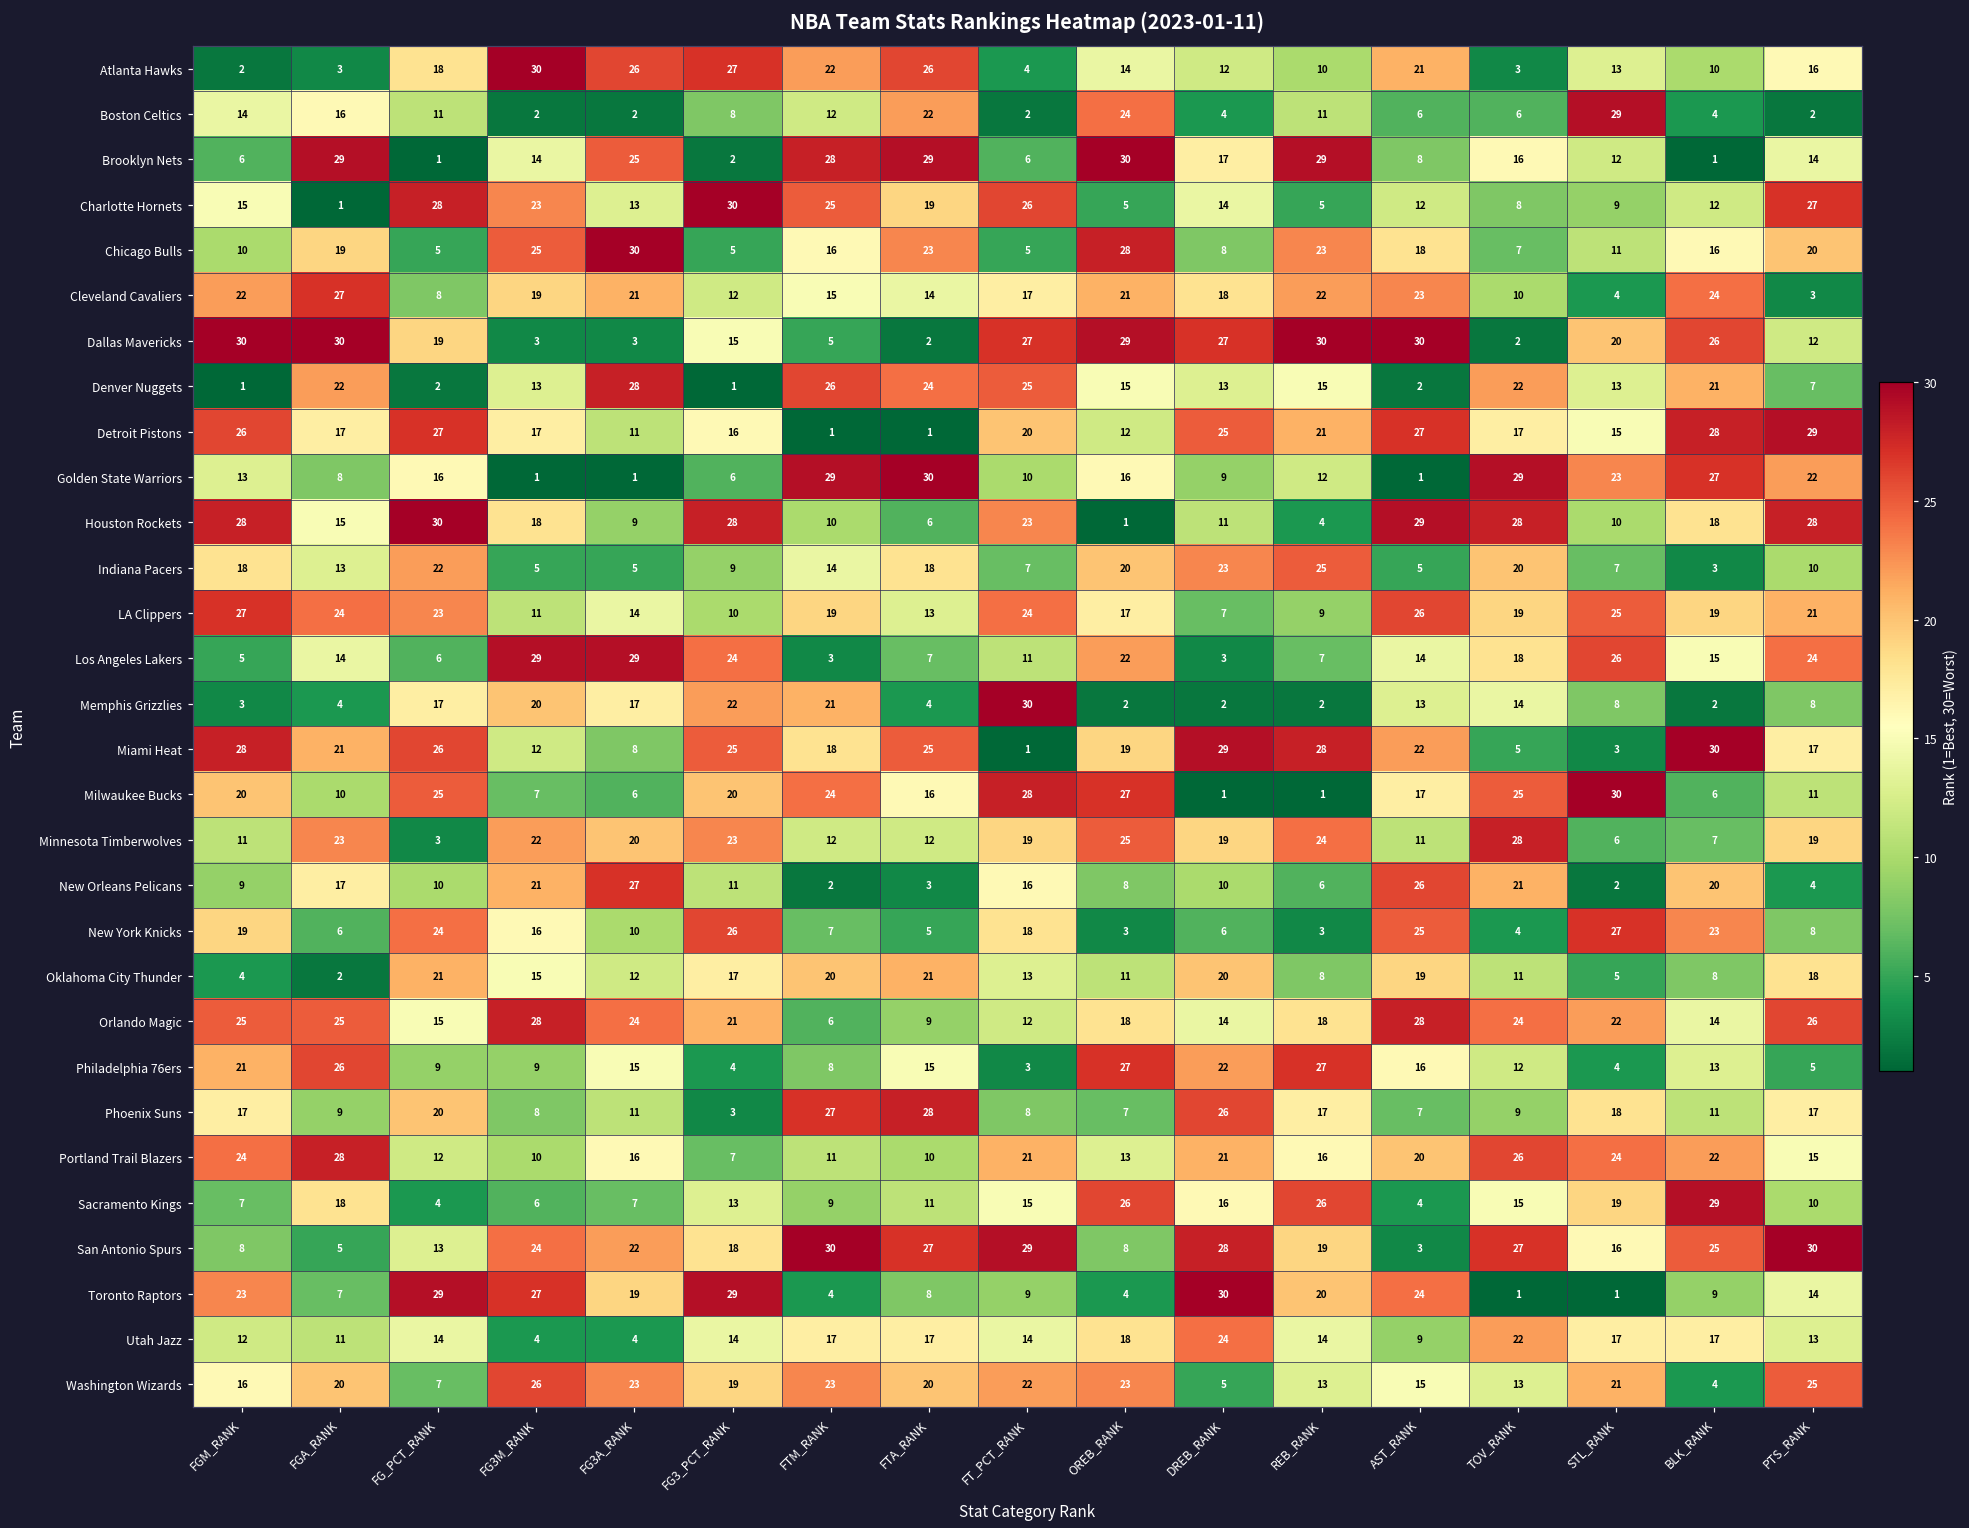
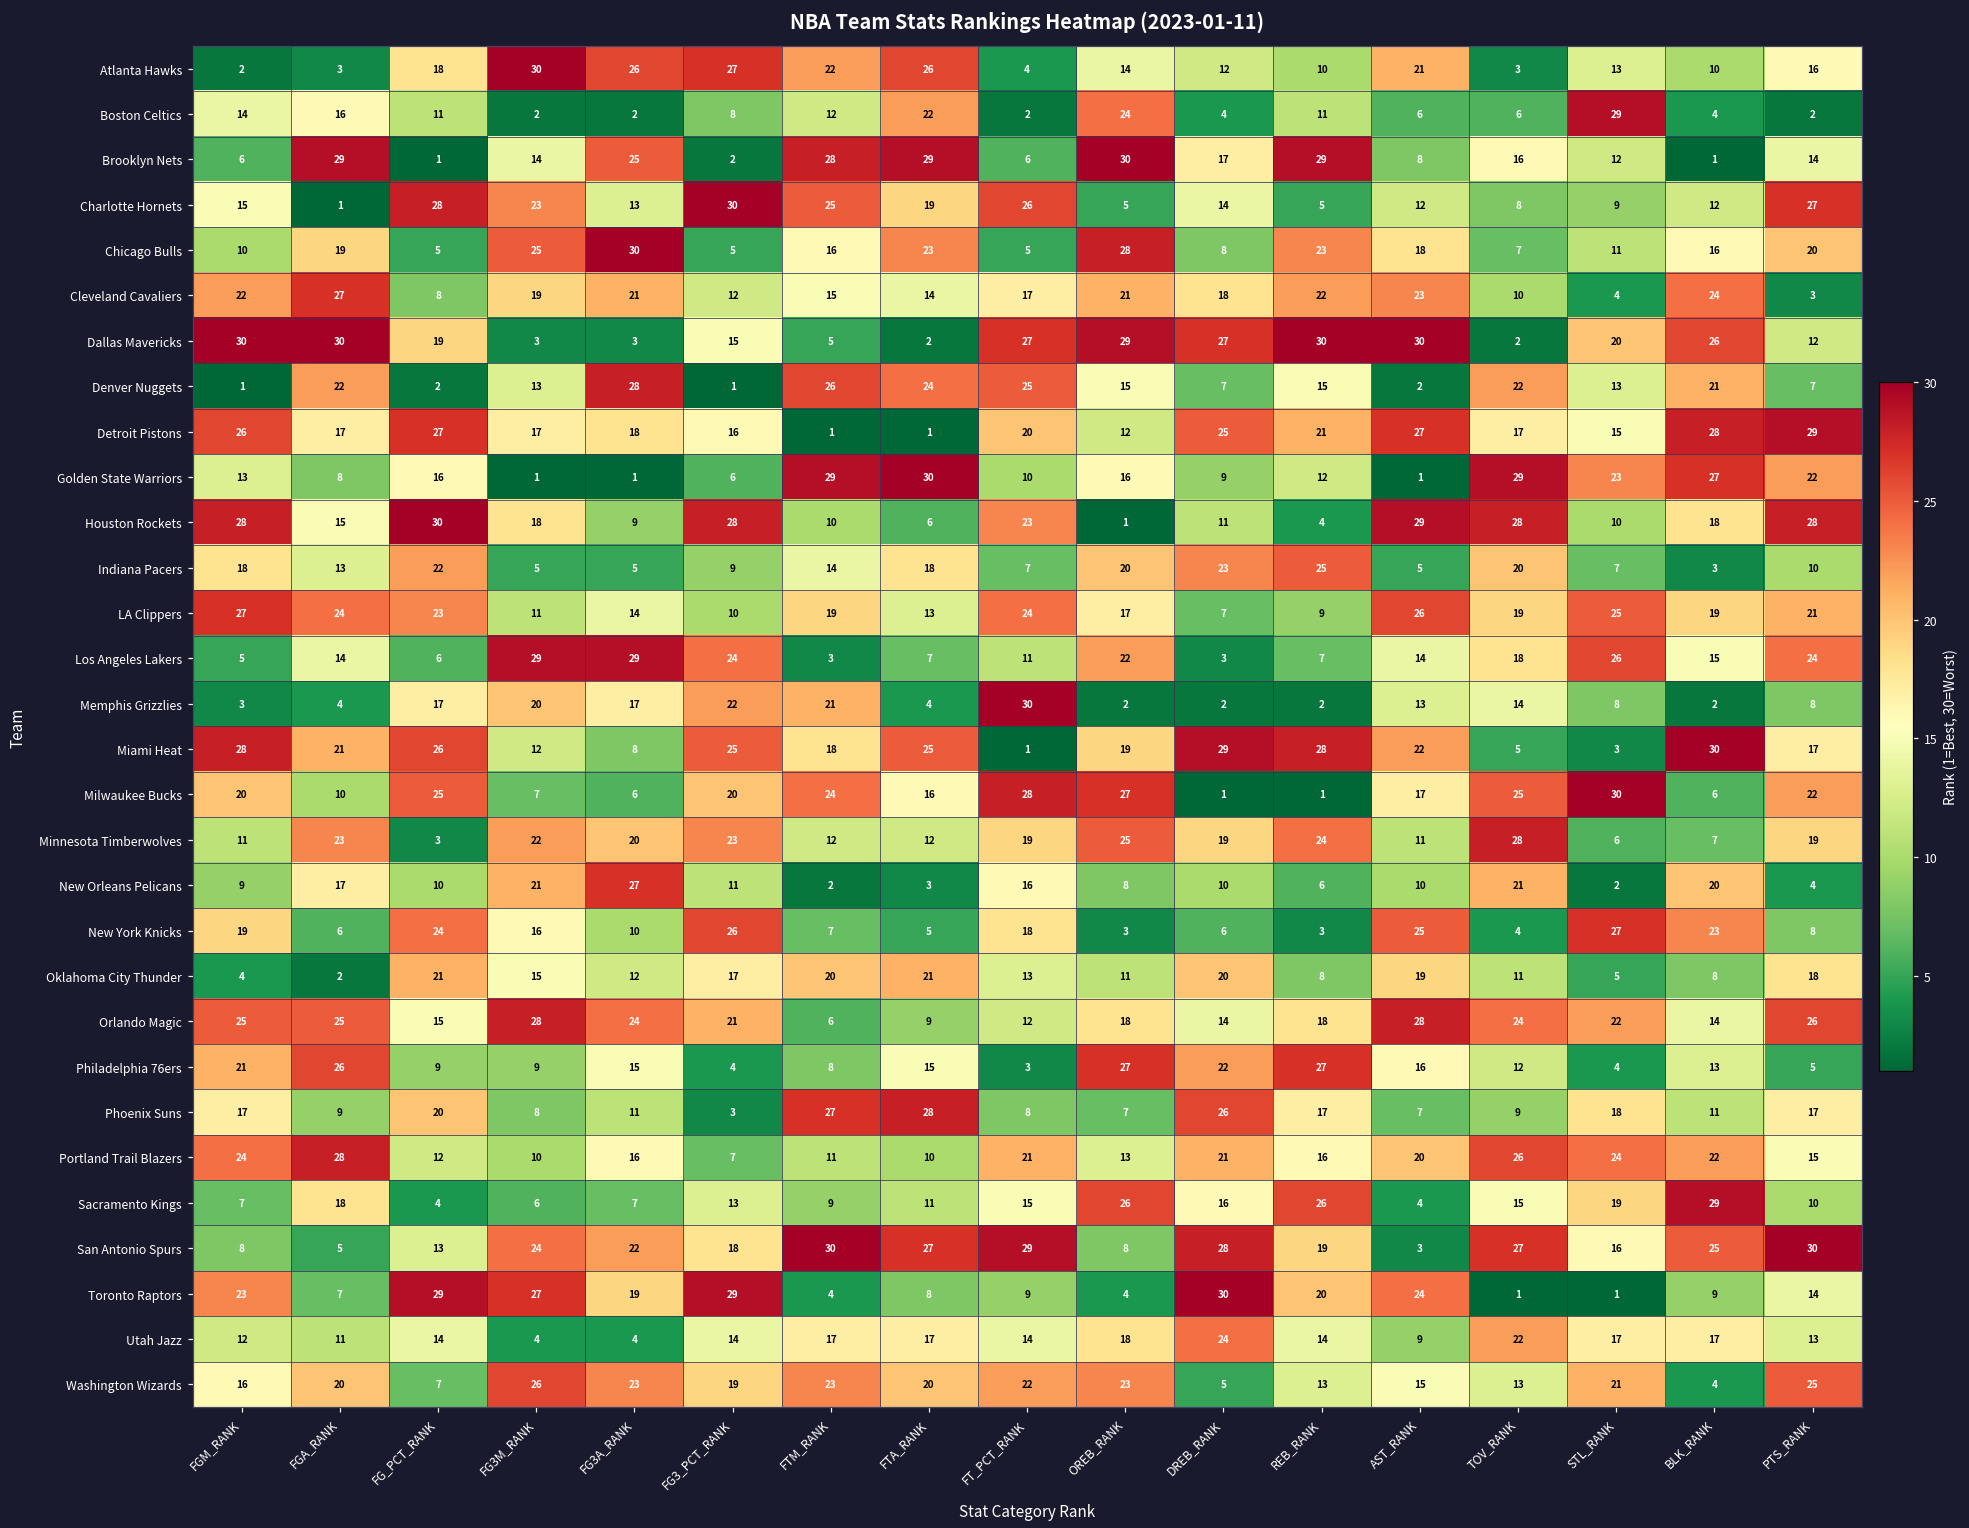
Denver Nuggets, DREB_RANK: 13 -> 7
Detroit Pistons, FG3A_RANK: 11 -> 18
Milwaukee Bucks, PTS_RANK: 11 -> 22
New Orleans Pelicans, AST_RANK: 26 -> 10
